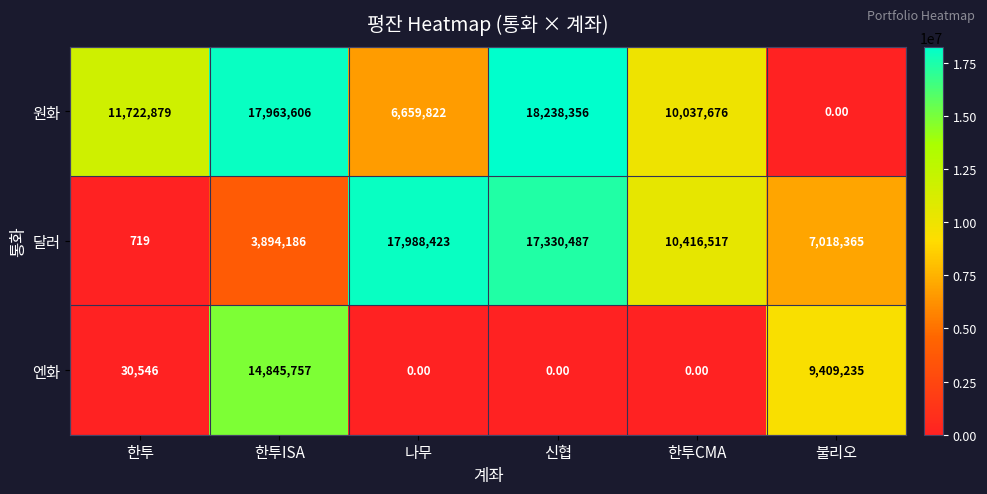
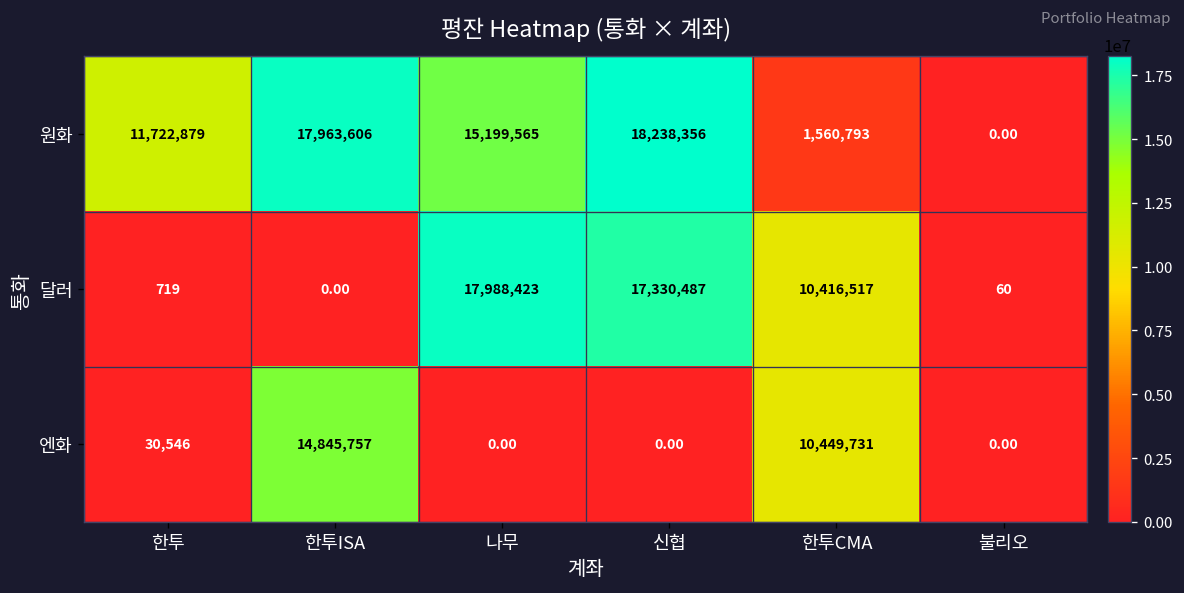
원화, 나무: 6,659,822 -> 15,199,565
원화, 한투CMA: 10,037,676 -> 1,560,793
달러, 한투ISA: 3,894,186 -> 0.00
달러, 불리오: 7,018,365 -> 60
엔화, 한투CMA: 0.00 -> 10,449,731
엔화, 불리오: 9,409,235 -> 0.00
